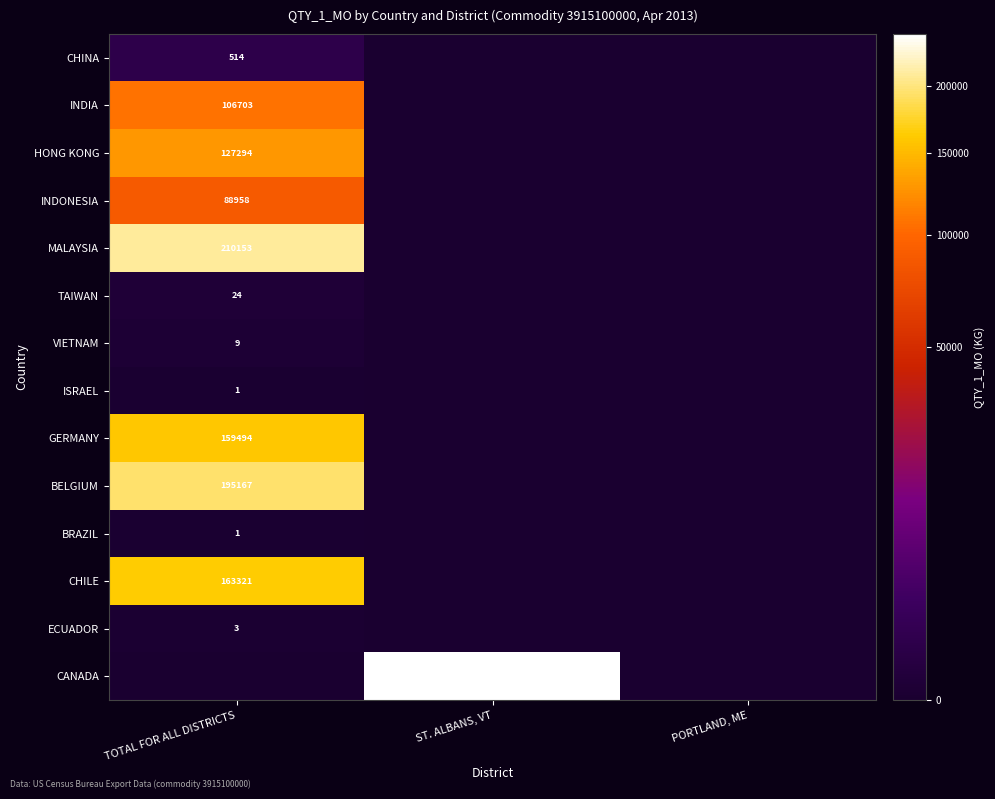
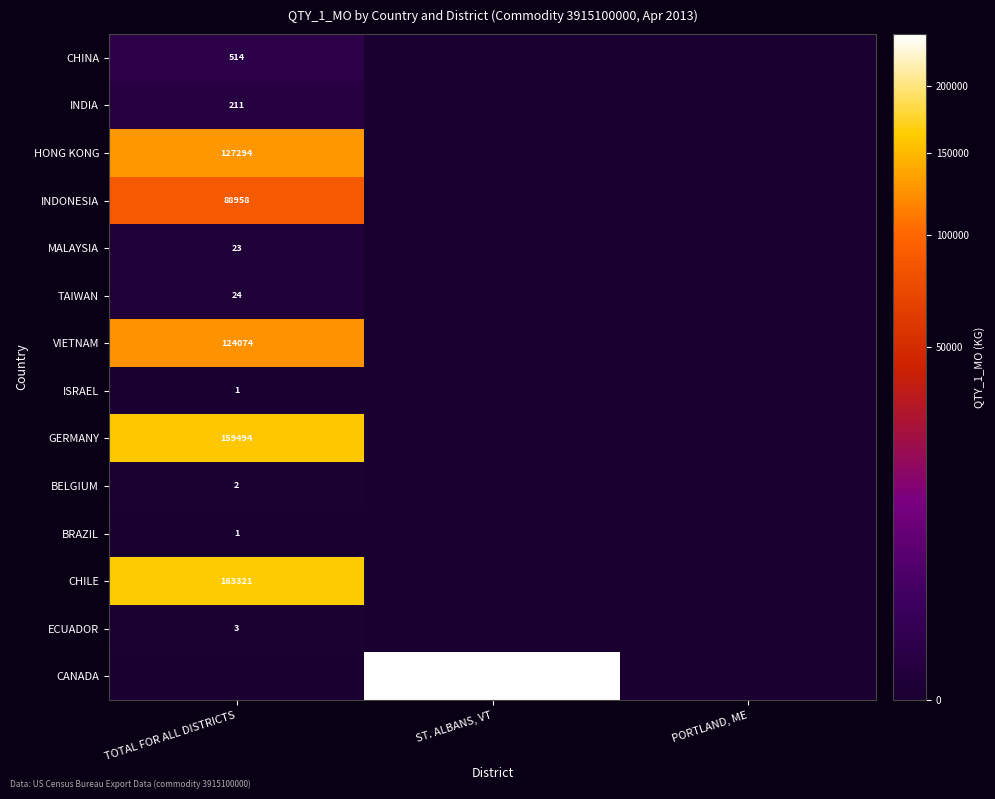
INDIA, TOTAL FOR ALL DISTRICTS: 106703 -> 211
MALAYSIA, TOTAL FOR ALL DISTRICTS: 210153 -> 23
VIETNAM, TOTAL FOR ALL DISTRICTS: 9 -> 124074
BELGIUM, TOTAL FOR ALL DISTRICTS: 195167 -> 2
